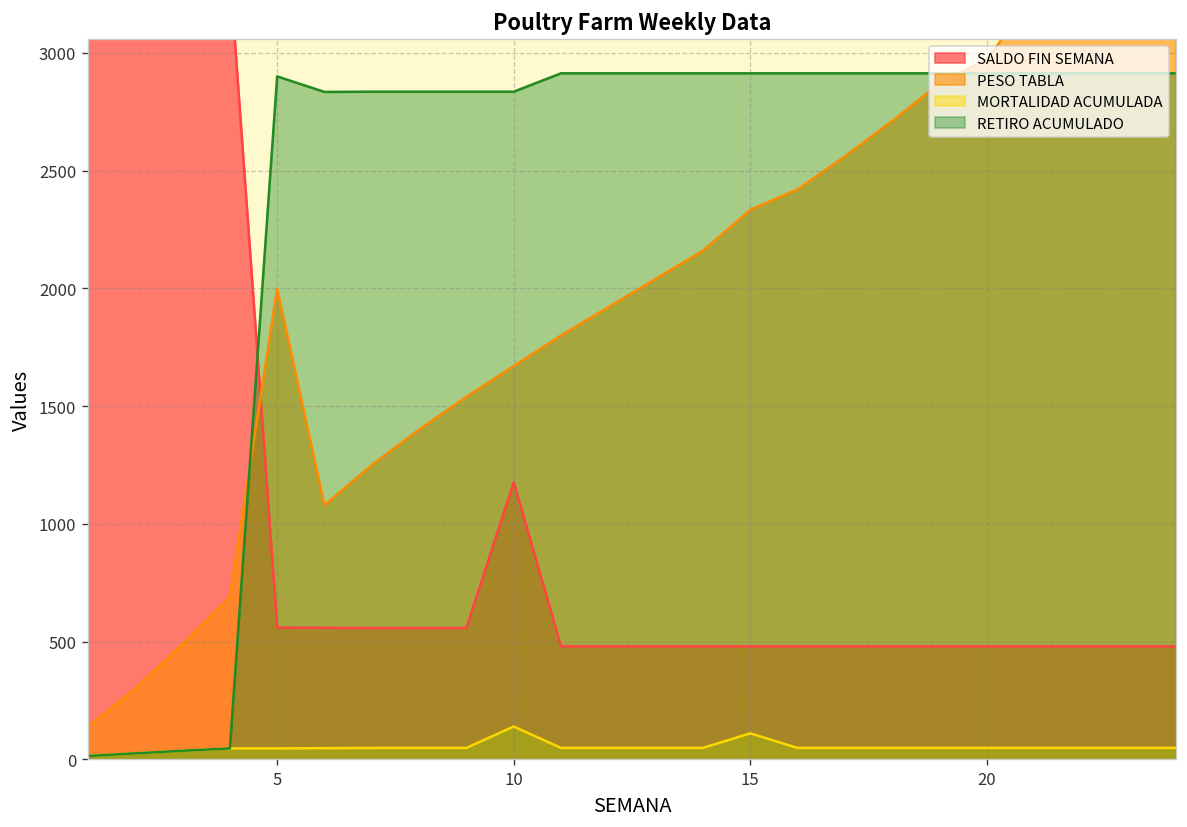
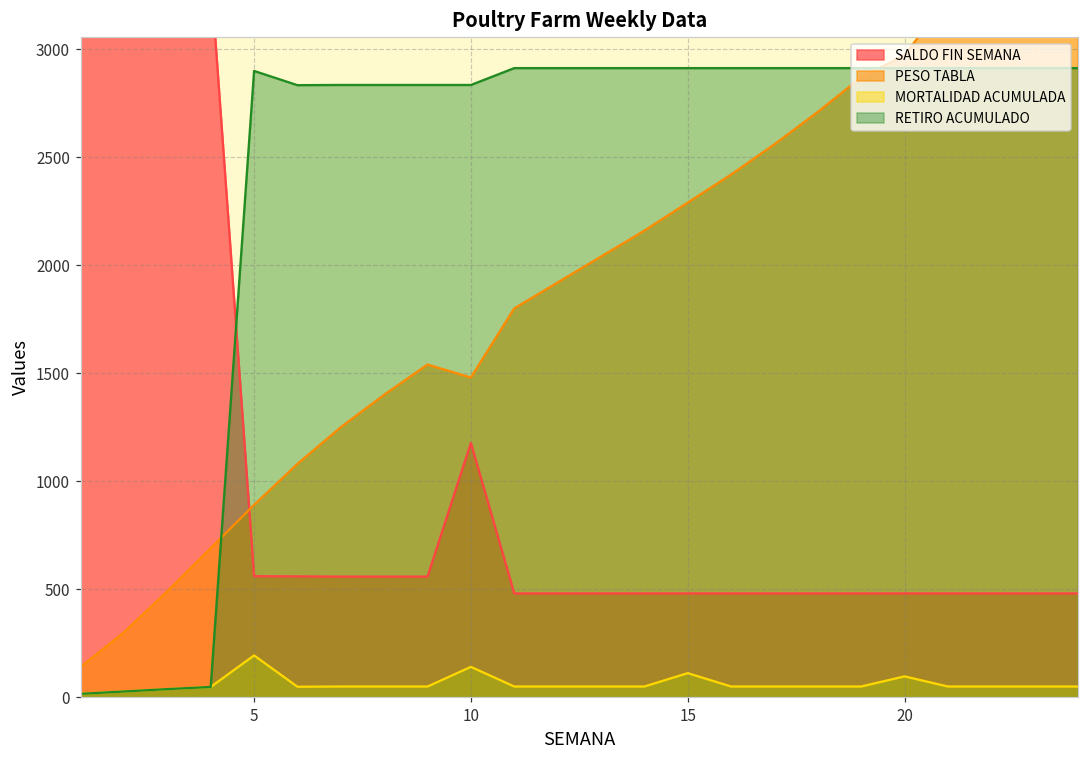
PESO TABLA, 5: 2000 -> 890
MORTALIDAD ACUMULADA, 5: 50 -> 190
PESO TABLA, 10: 1670 -> 1480
PESO TABLA, 15: 2330 -> 2290
MORTALIDAD ACUMULADA, 20: 50 -> 100
